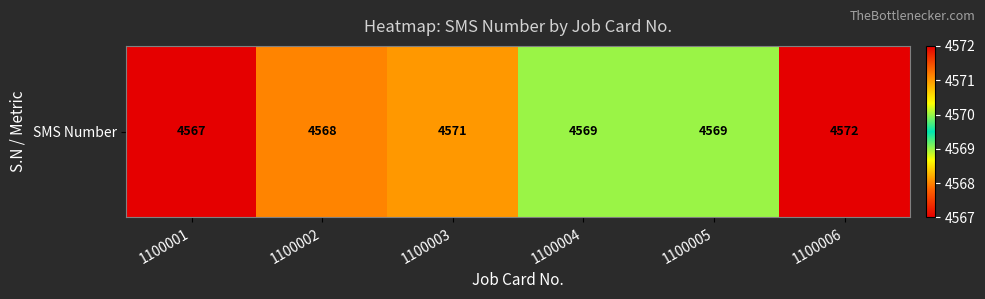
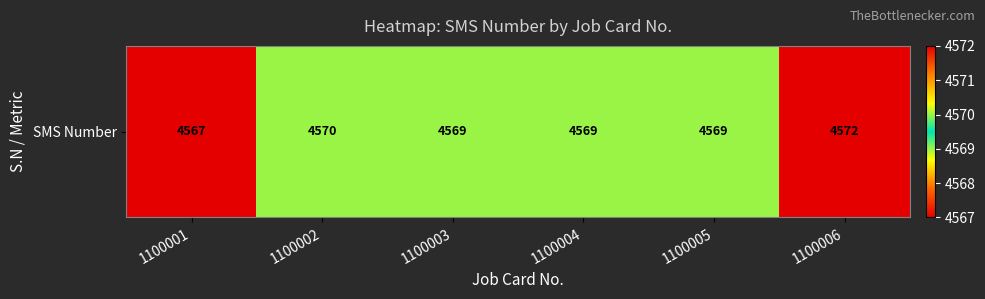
SMS Number, 1100002: 4568 -> 4570
SMS Number, 1100003: 4571 -> 4569
